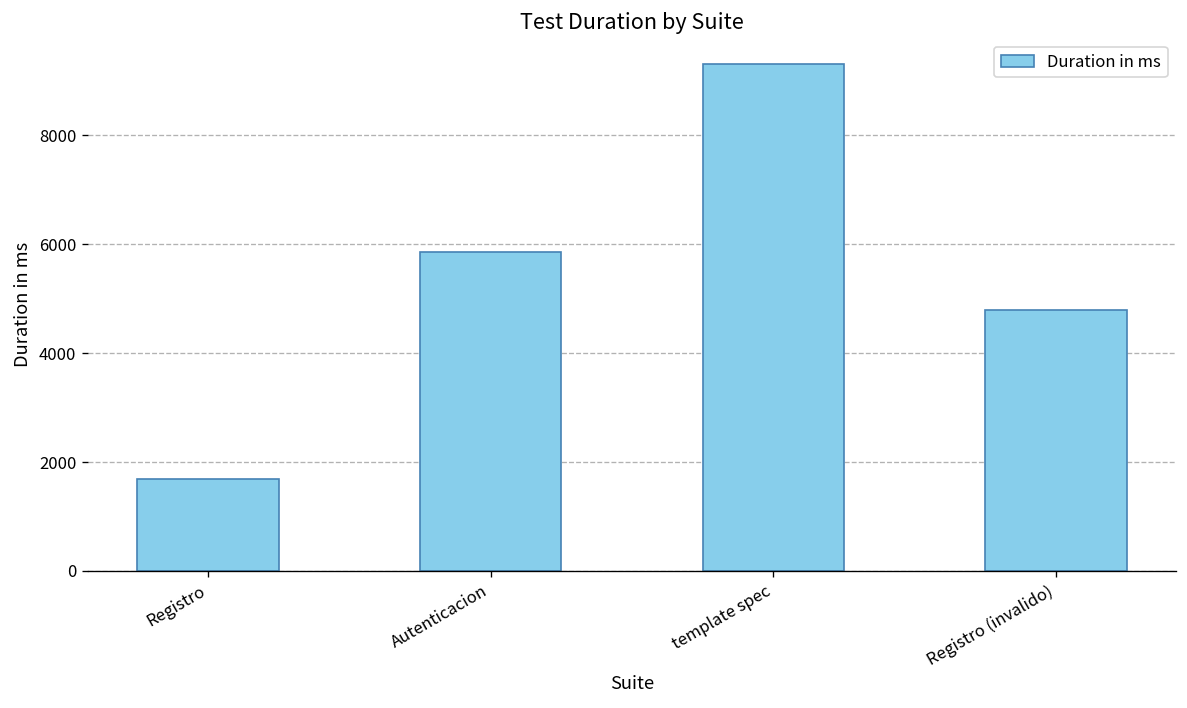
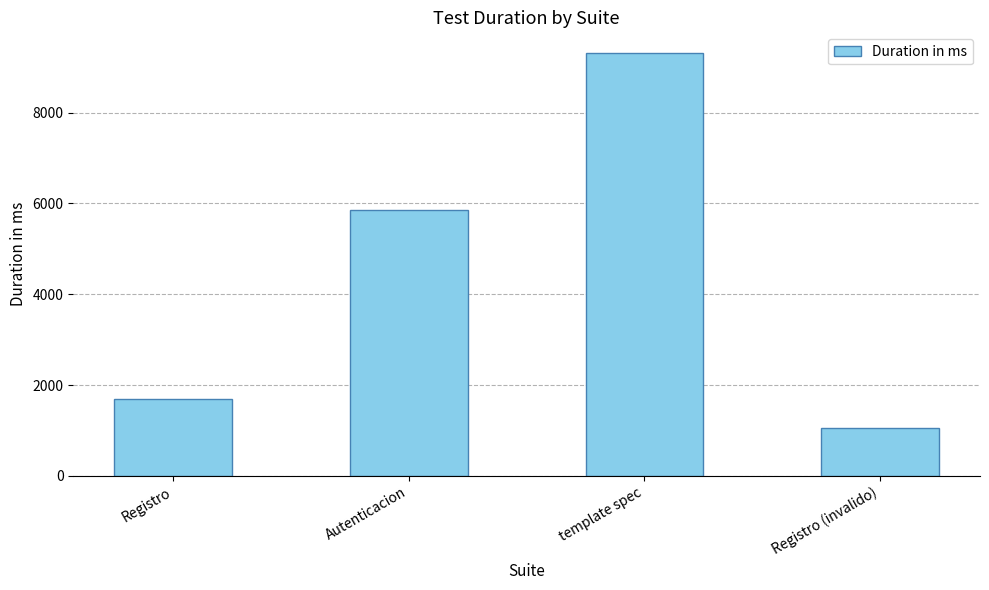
Registro (invalido): 4800 -> 1100
